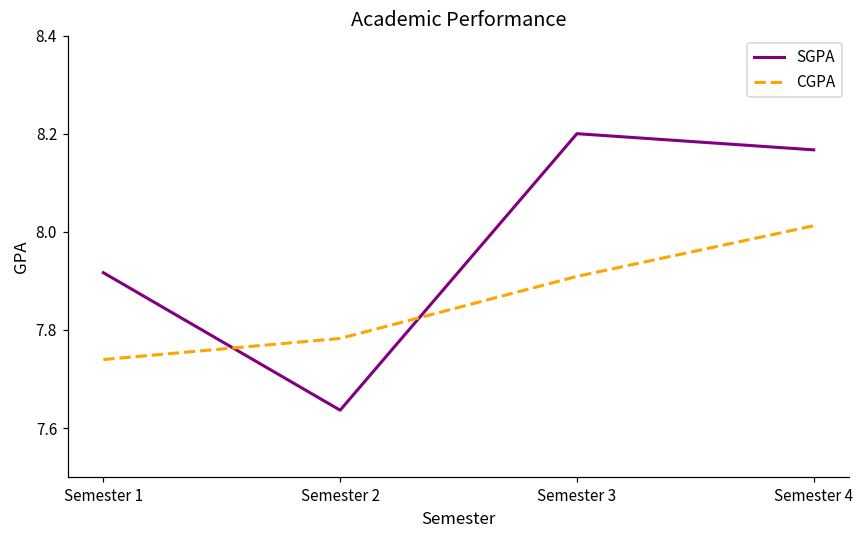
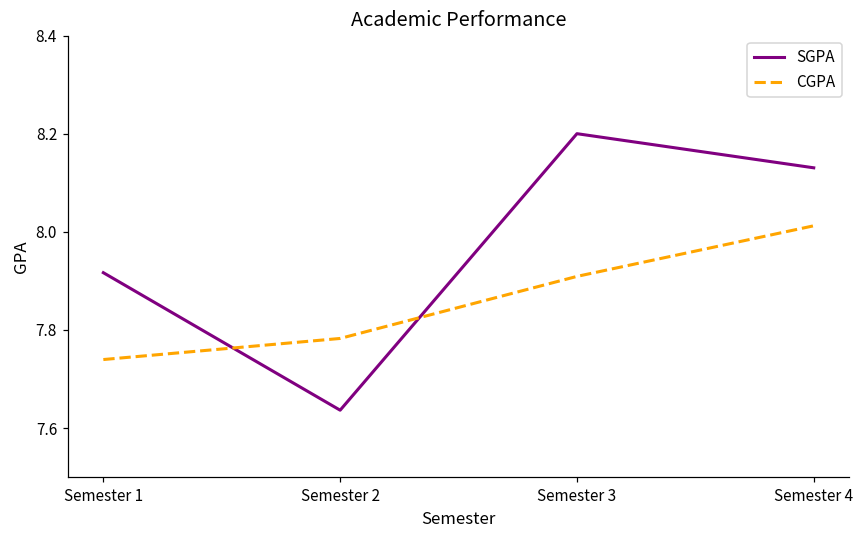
SGPA, Semester 4: 8.17 -> 8.13
